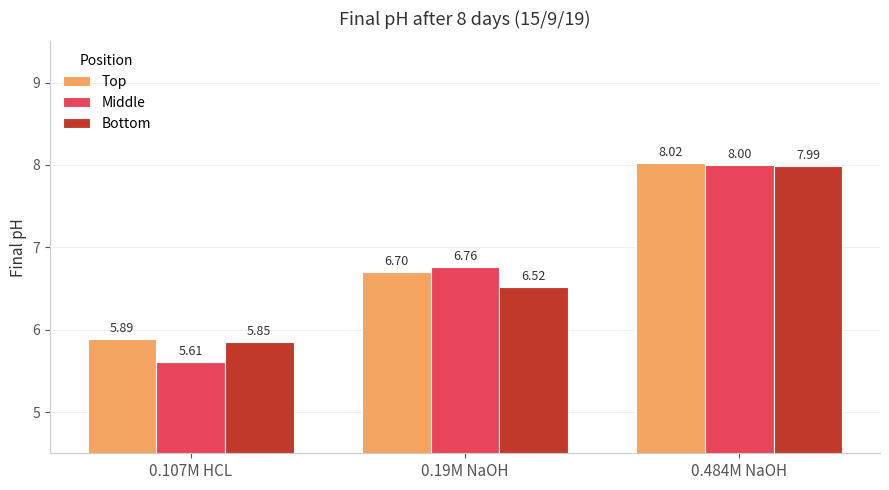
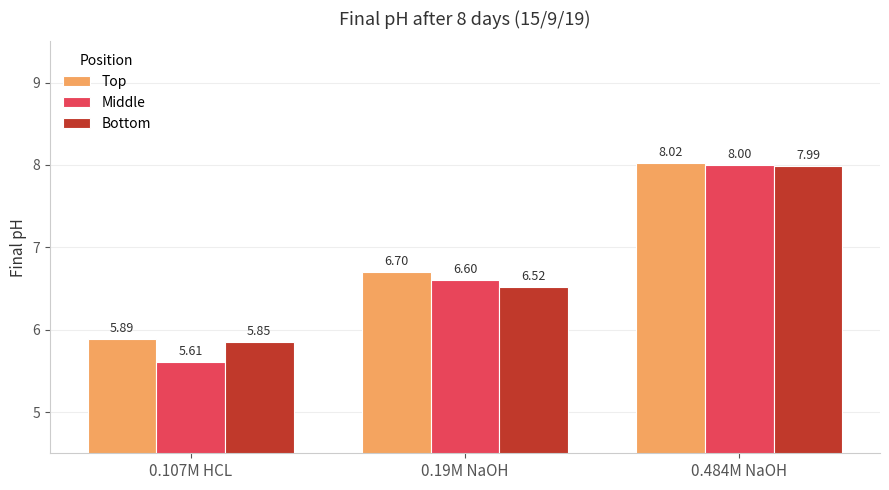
Middle, 0.19M NaOH: 6.76 -> 6.60
